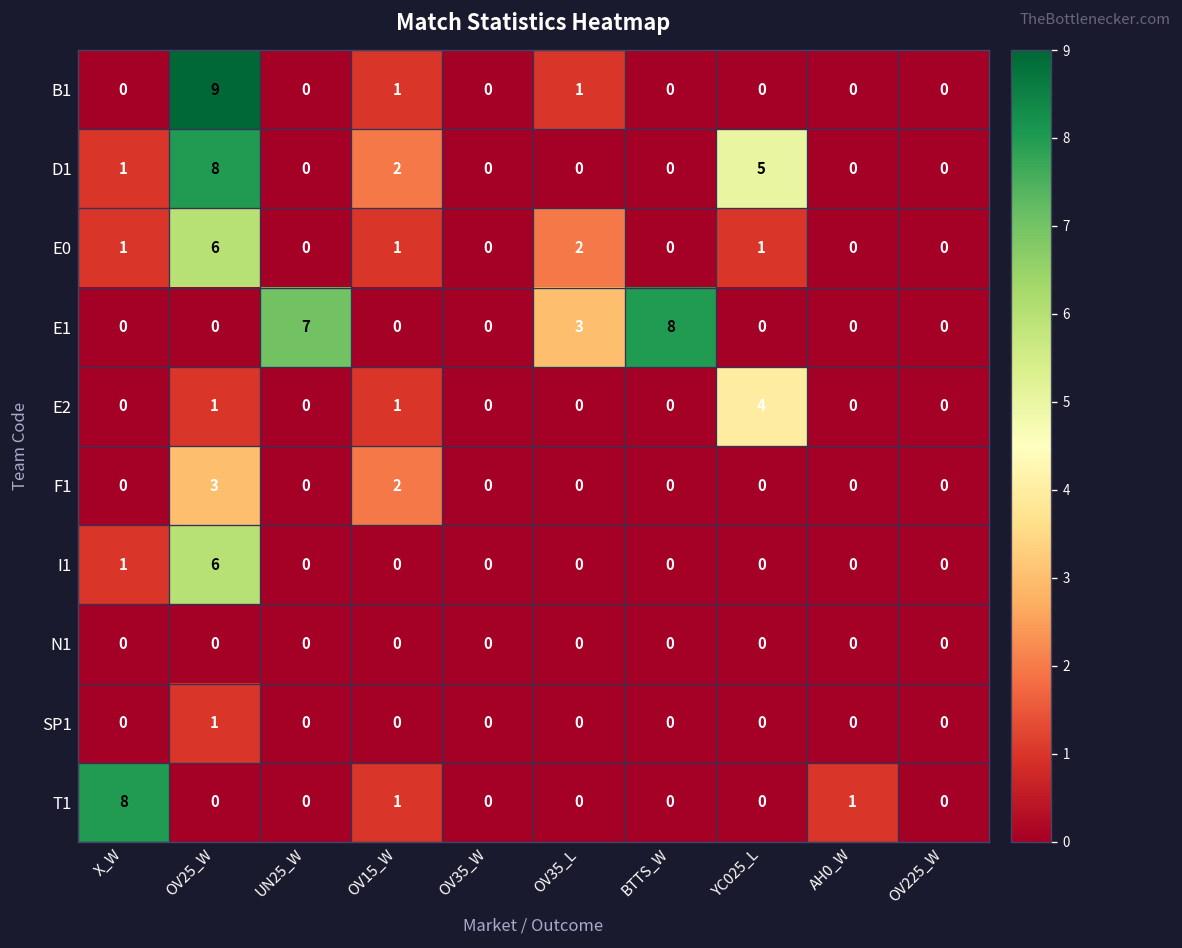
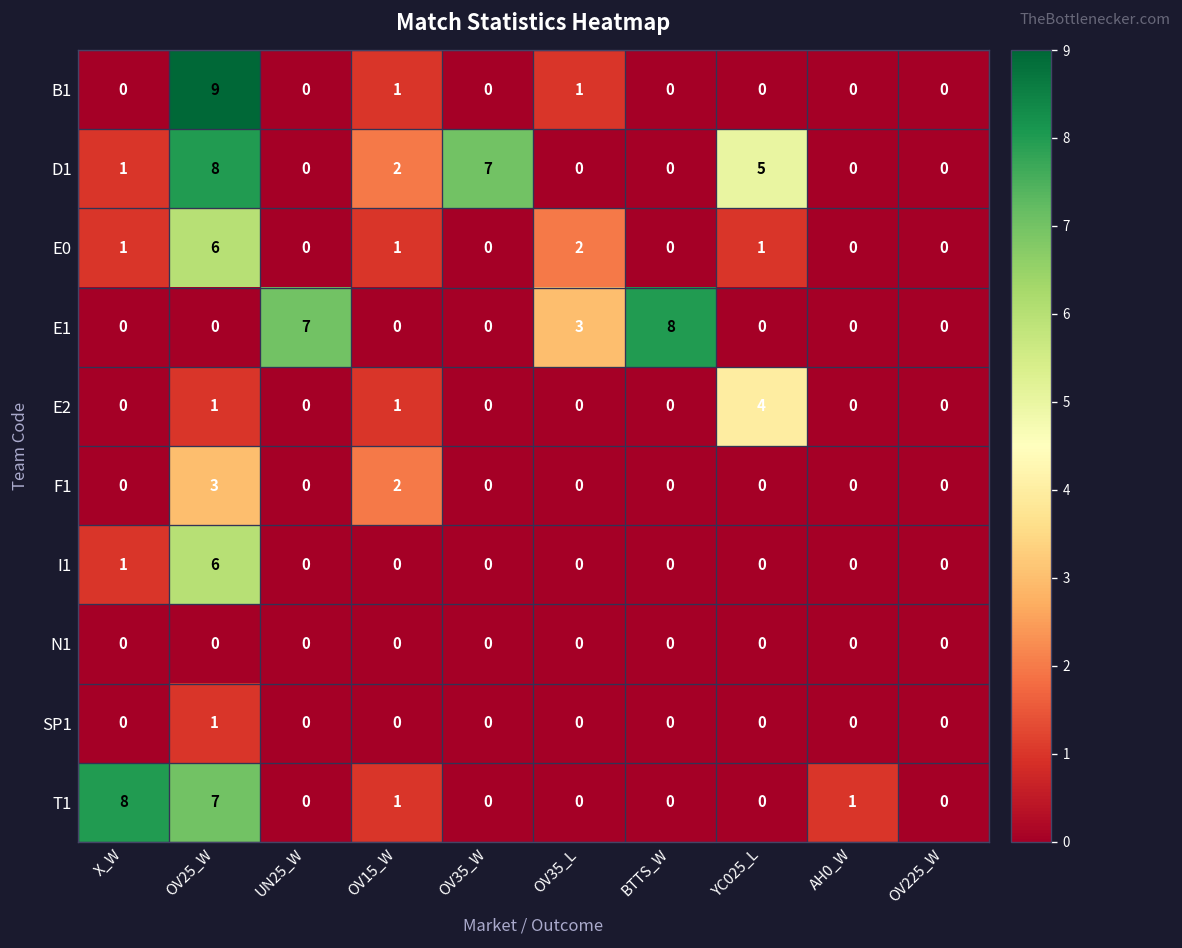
D1, OV35_W: 0 -> 7
T1, OV25_W: 0 -> 7
